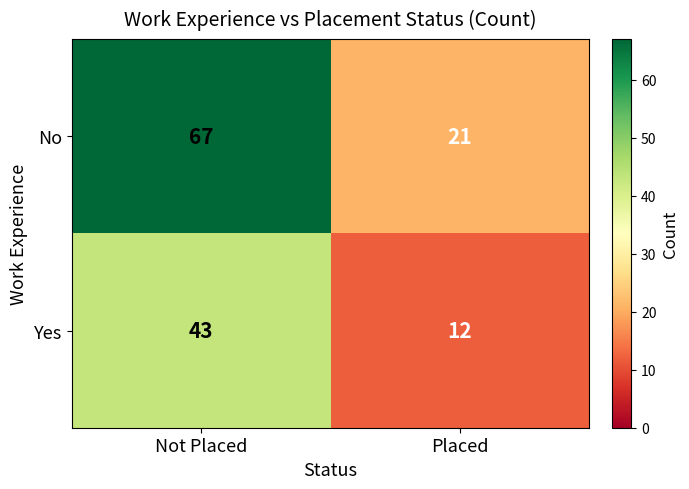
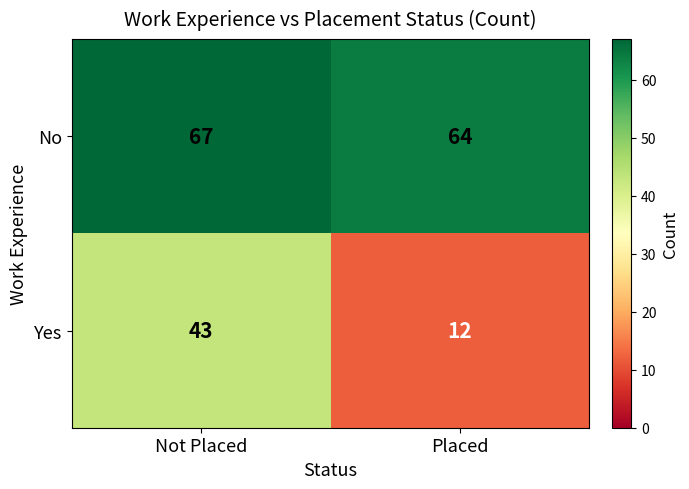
No, Placed: 21 -> 64
